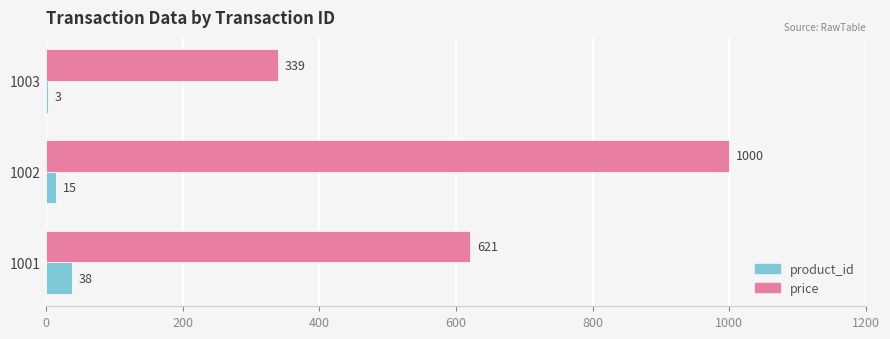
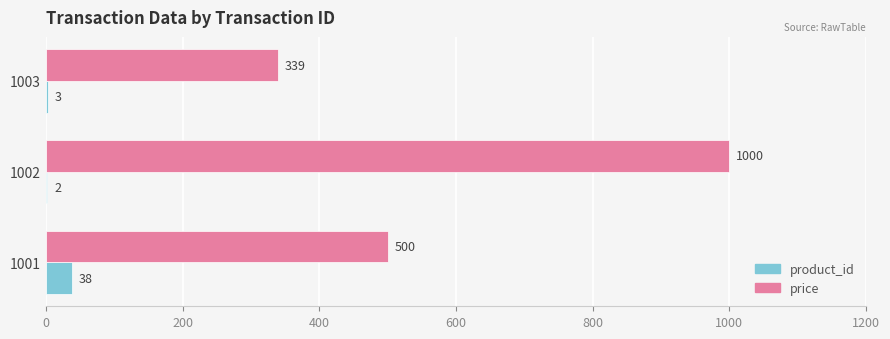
product_id, 1002: 15 -> 2
price, 1001: 621 -> 500
